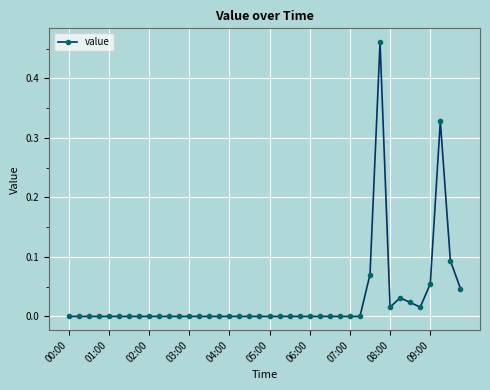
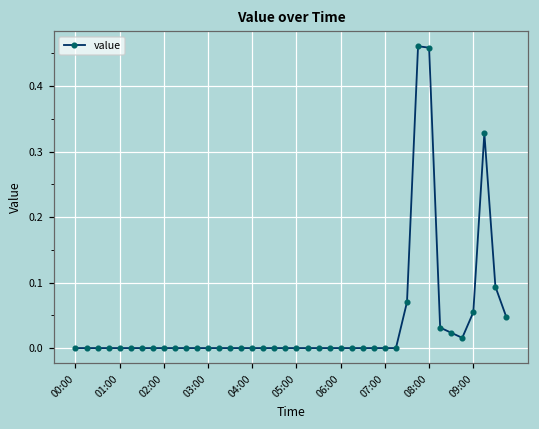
08:00: 0.02 -> 0.46
